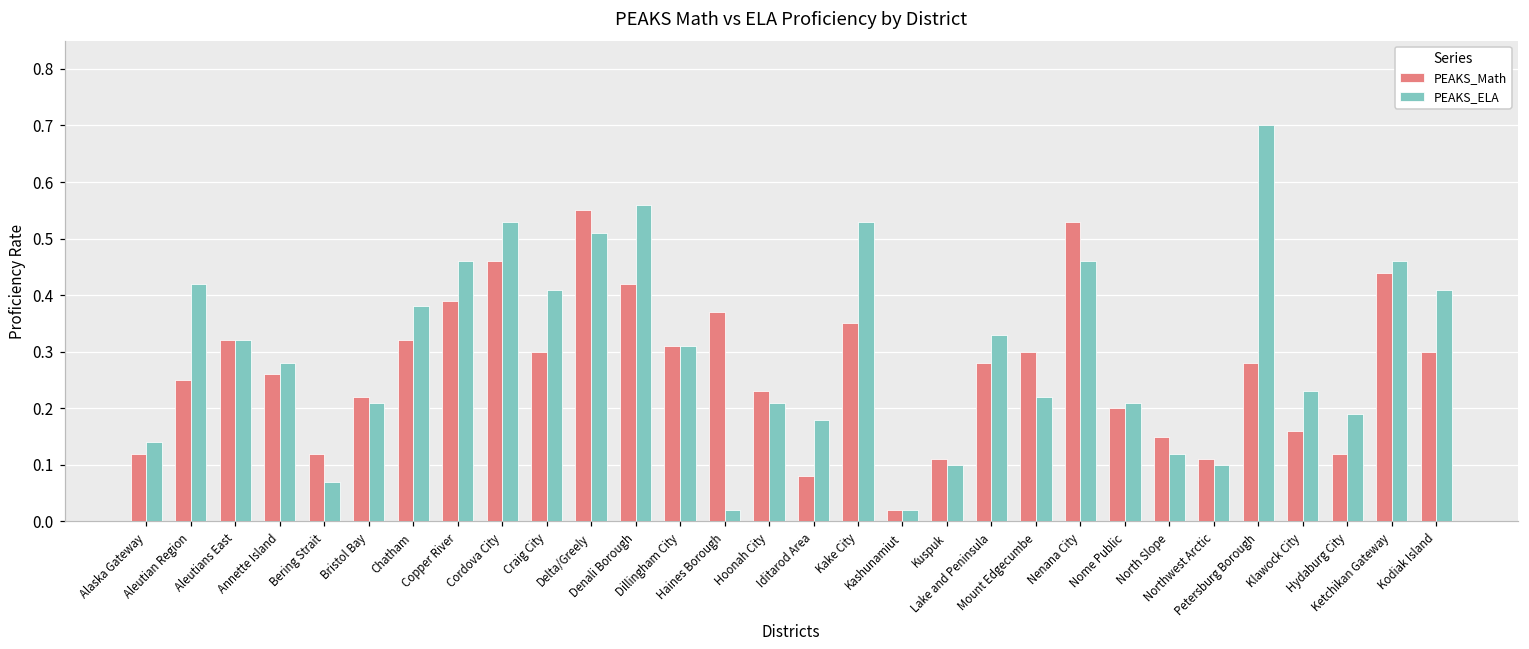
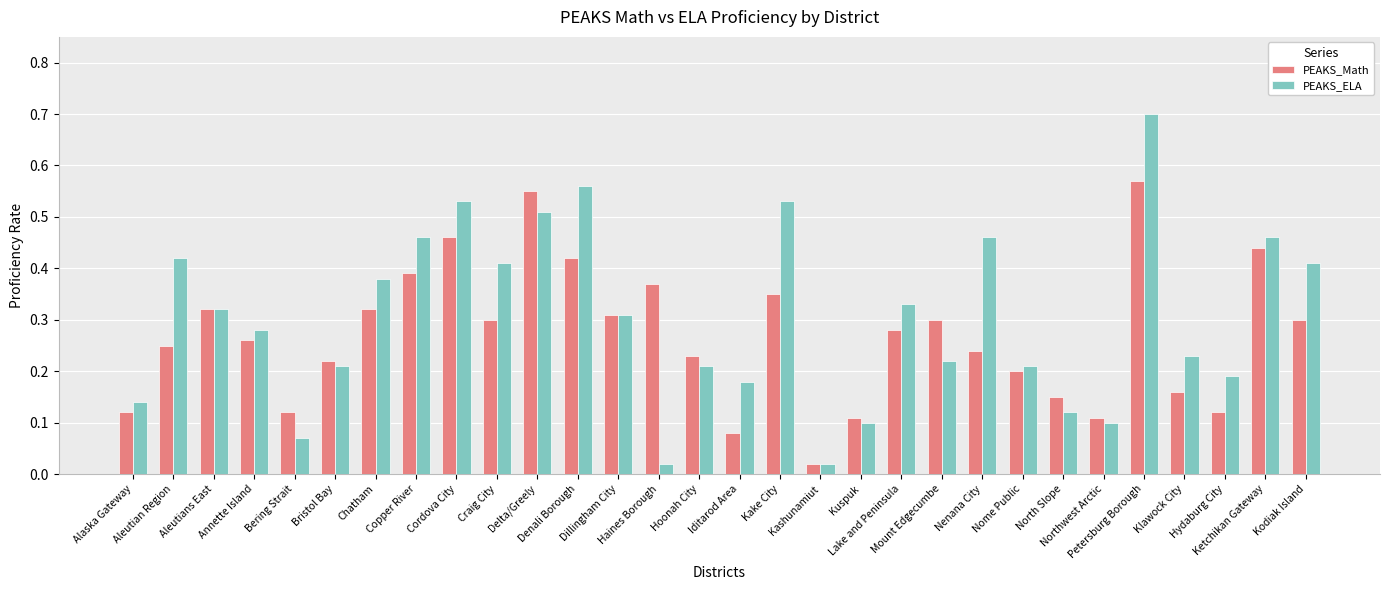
PEAKS_Math, Nenana City: 0.53 -> 0.24
PEAKS_Math, Petersburg Borough: 0.28 -> 0.57
